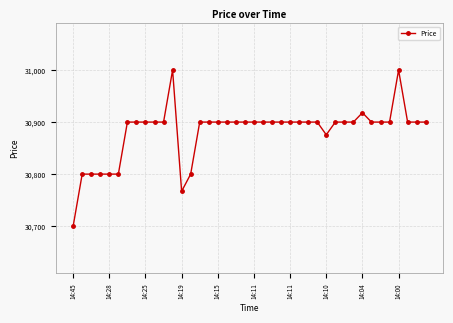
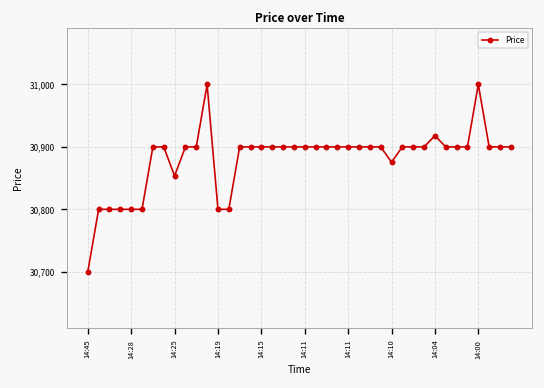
14:25: 30,900 -> 30,850
14:19: 30,770 -> 30,800
